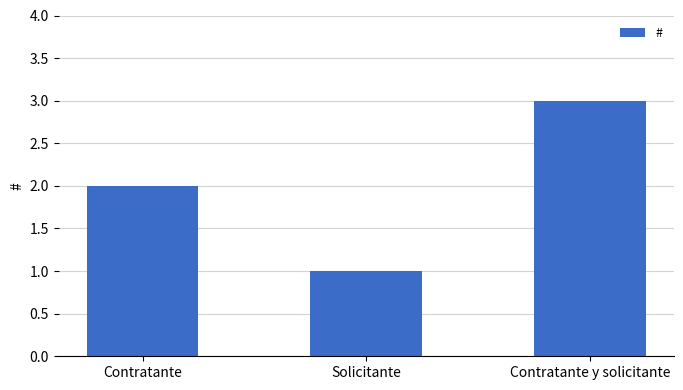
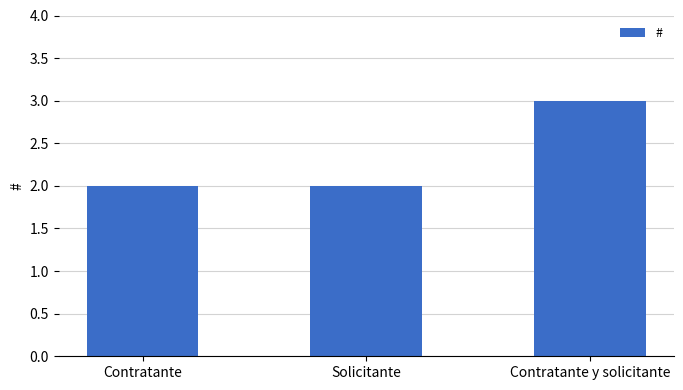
Solicitante: 1 -> 2
